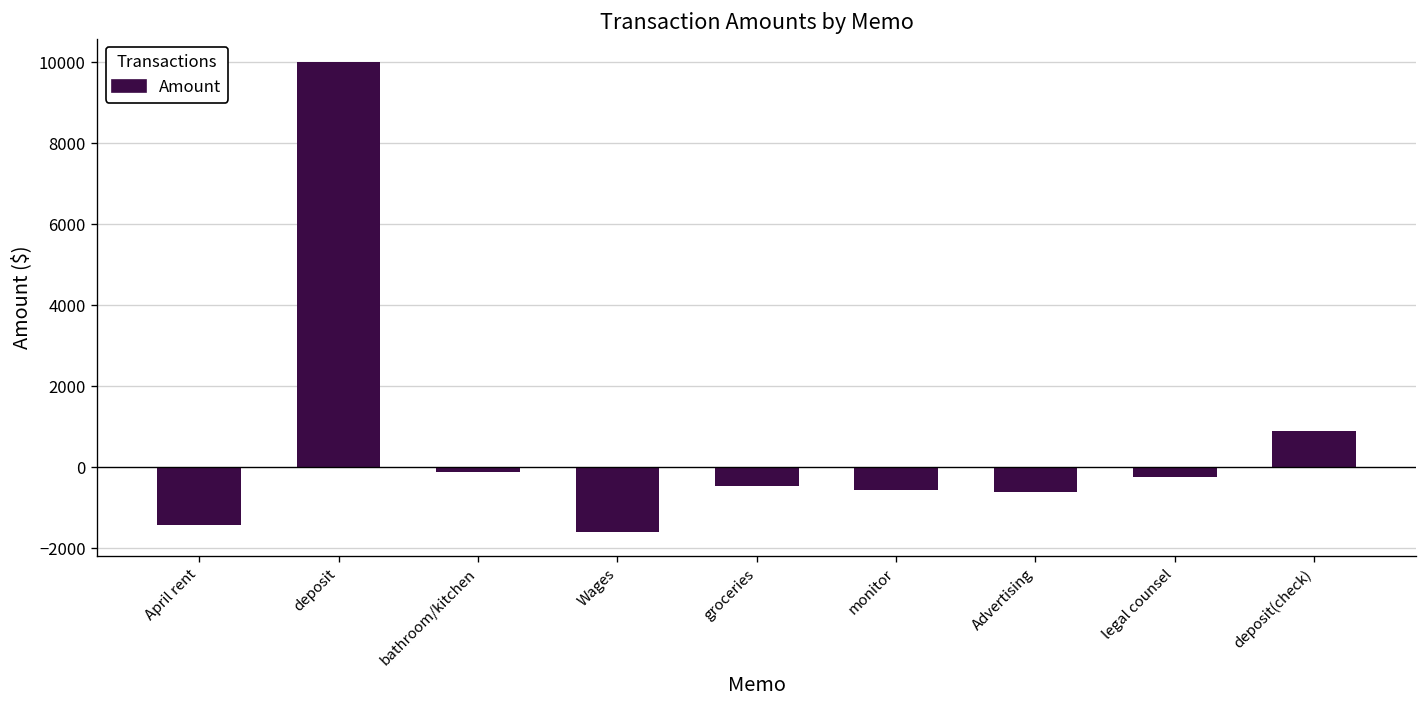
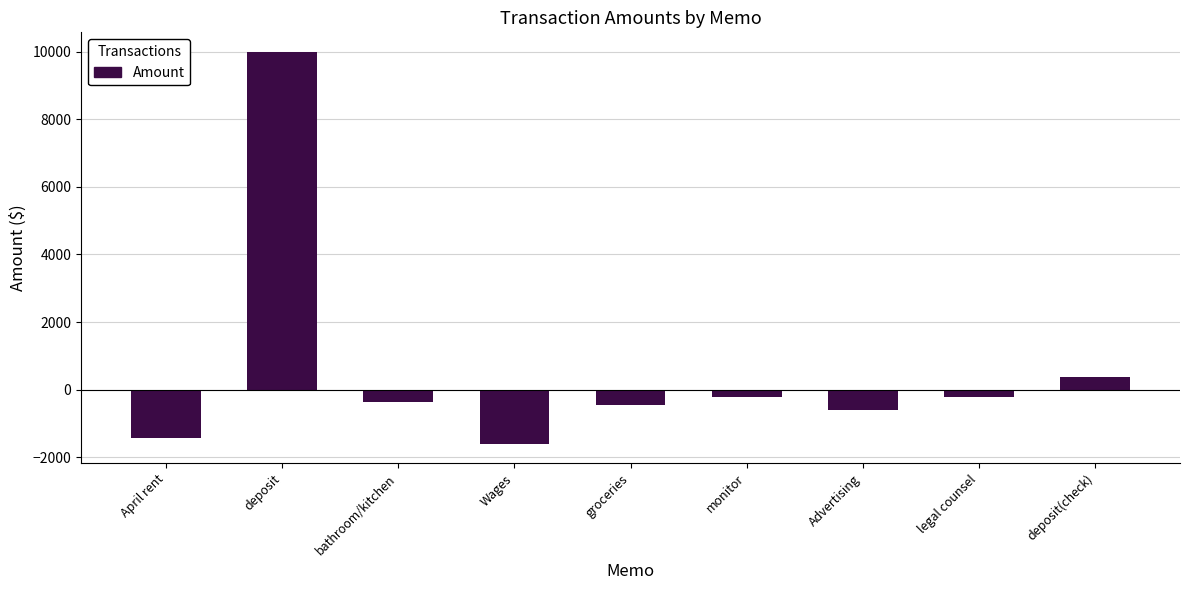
bathroom/kitchen: -100 -> -400
monitor: -600 -> -200
deposit(check): 900 -> 400
